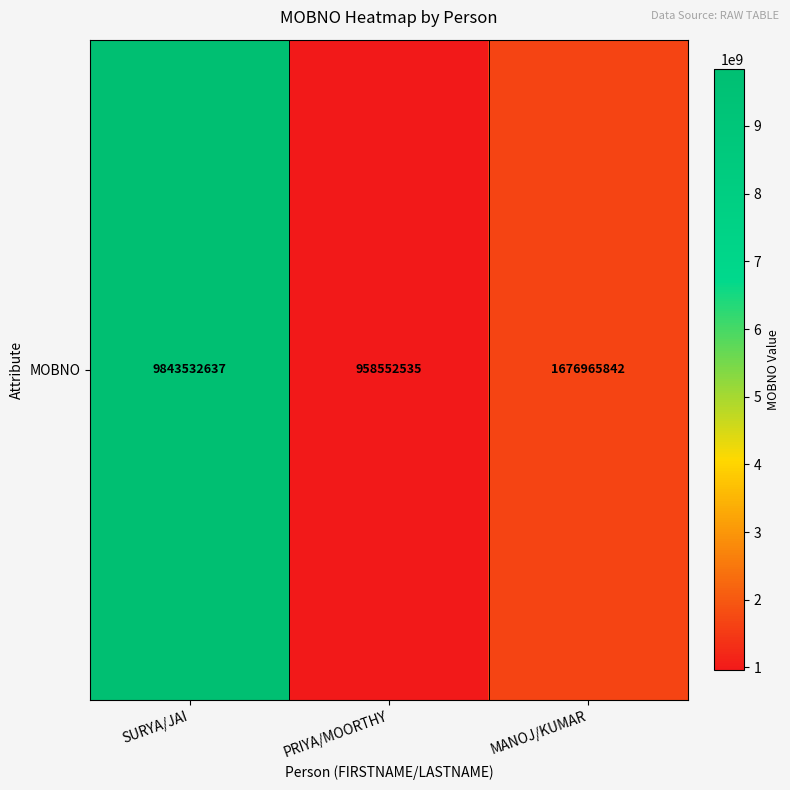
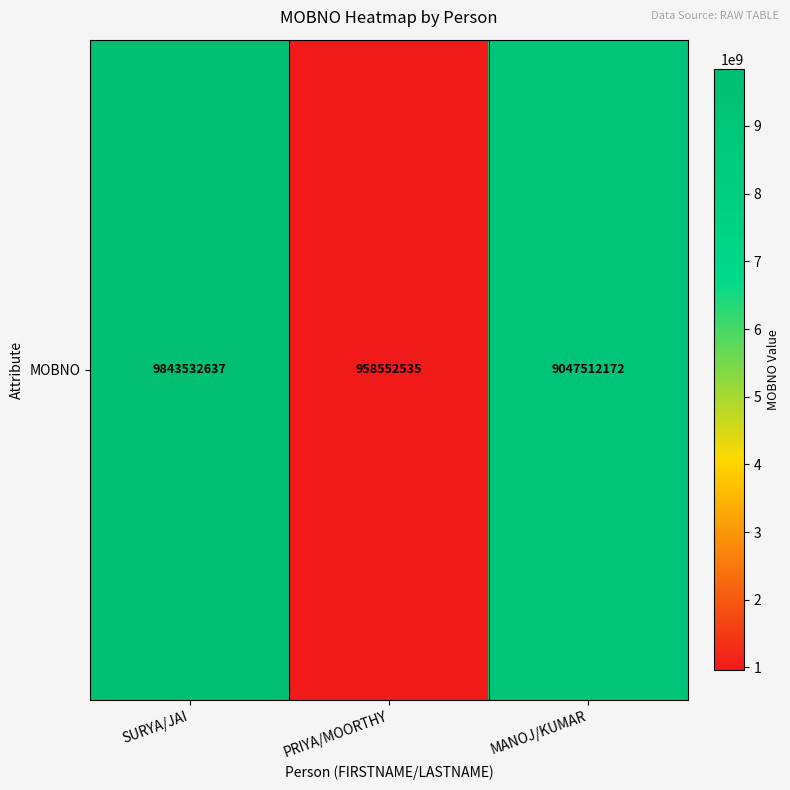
MOBNO, MANOJ/KUMAR: 1676965842 -> 9047512172
